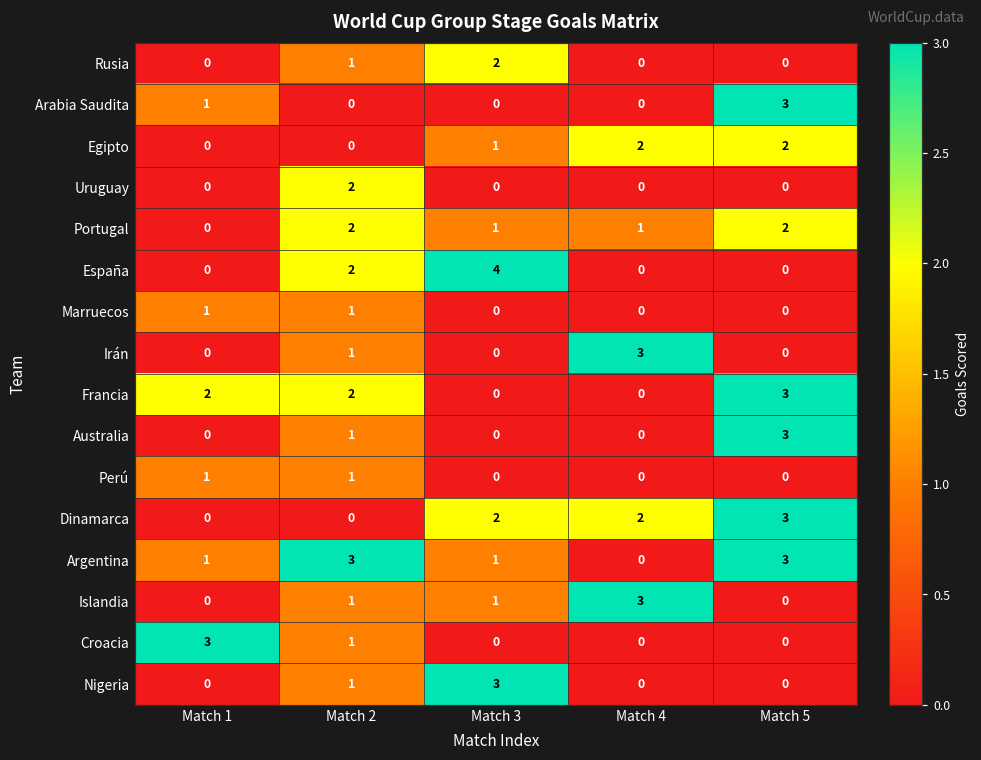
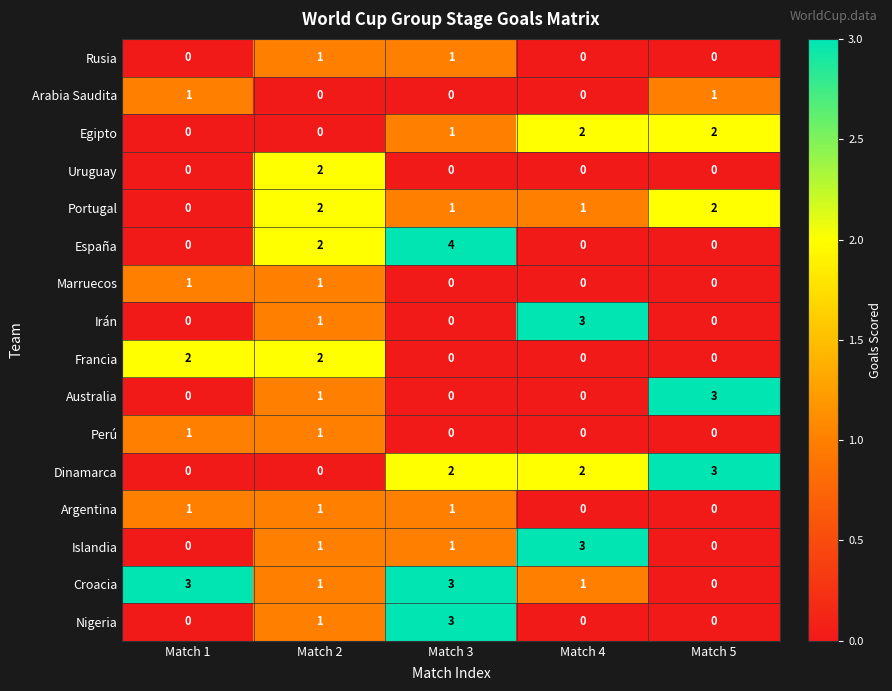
Rusia, Match 3: 2 -> 1
Arabia Saudita, Match 5: 3 -> 1
Francia, Match 5: 3 -> 0
Argentina, Match 2: 3 -> 1
Argentina, Match 5: 3 -> 0
Croacia, Match 3: 0 -> 3
Croacia, Match 4: 0 -> 1
